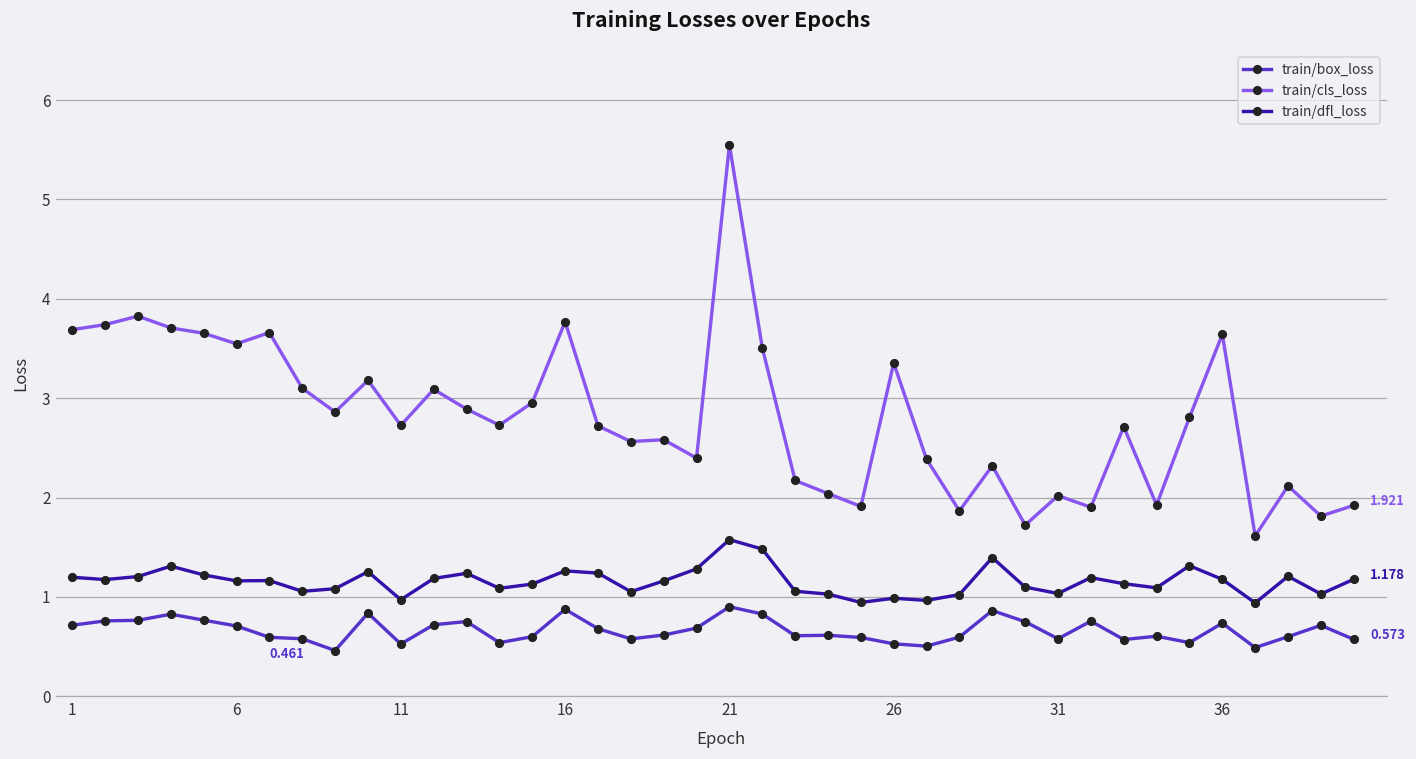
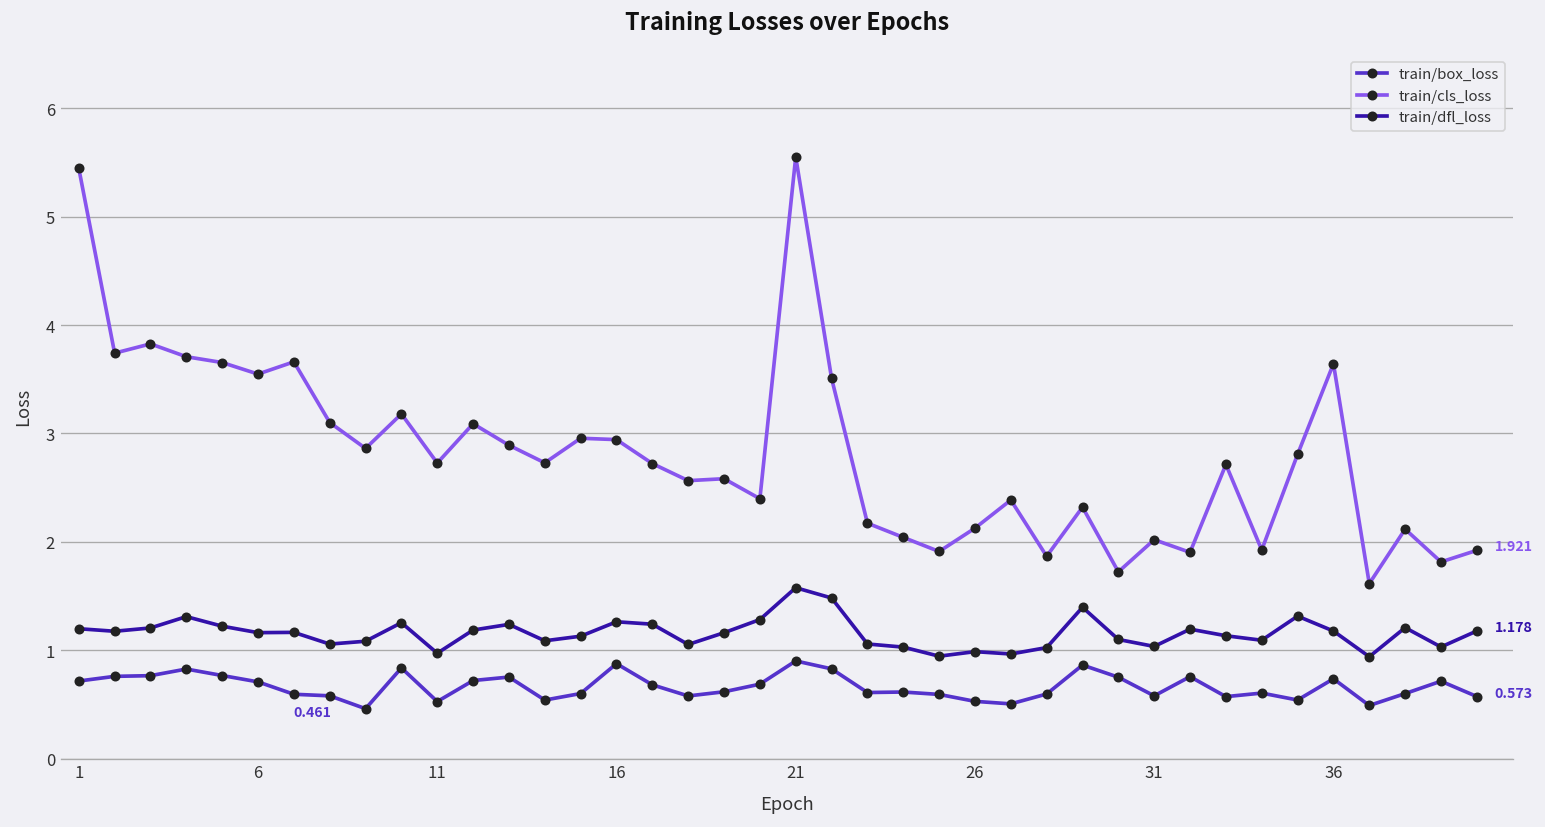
train/cls_loss, 1: 3.7 -> 5.4
train/cls_loss, 16: 3.8 -> 2.9
train/cls_loss, 26: 3.4 -> 2.1
